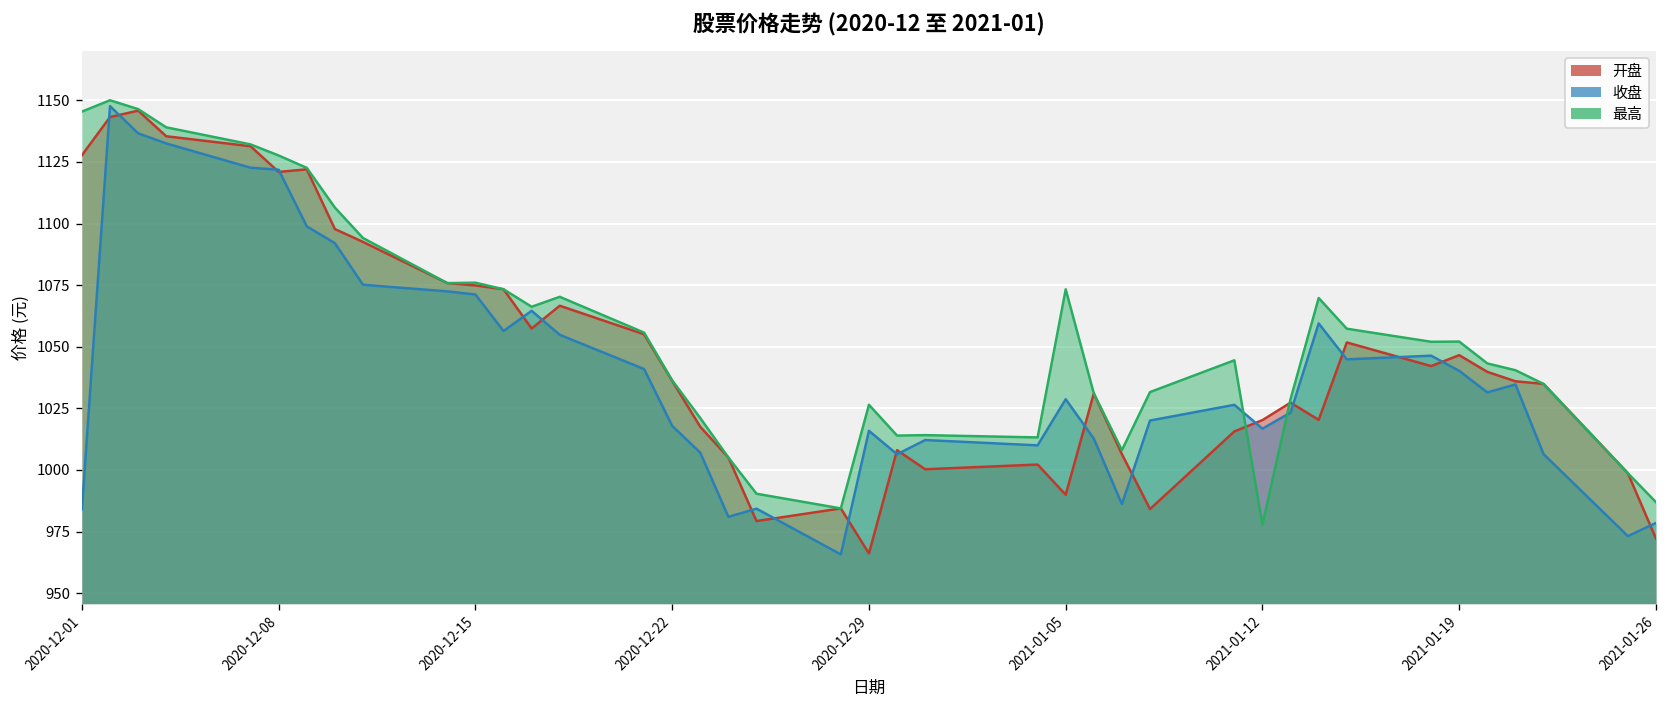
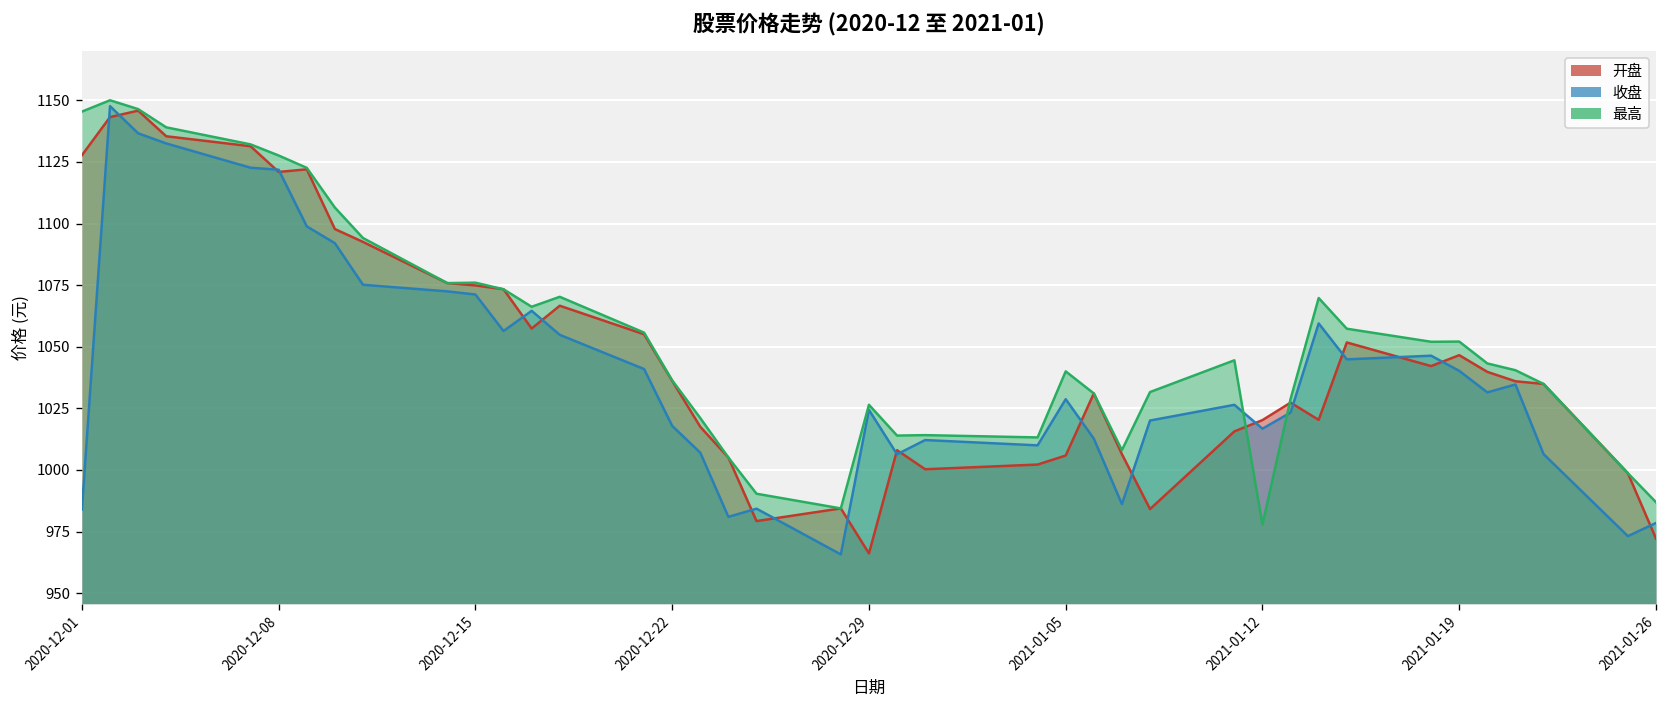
收盘, 2020-12-29: 1016 -> 1024
开盘, 2021-01-05: 990 -> 1006
最高, 2021-01-05: 1073 -> 1040
